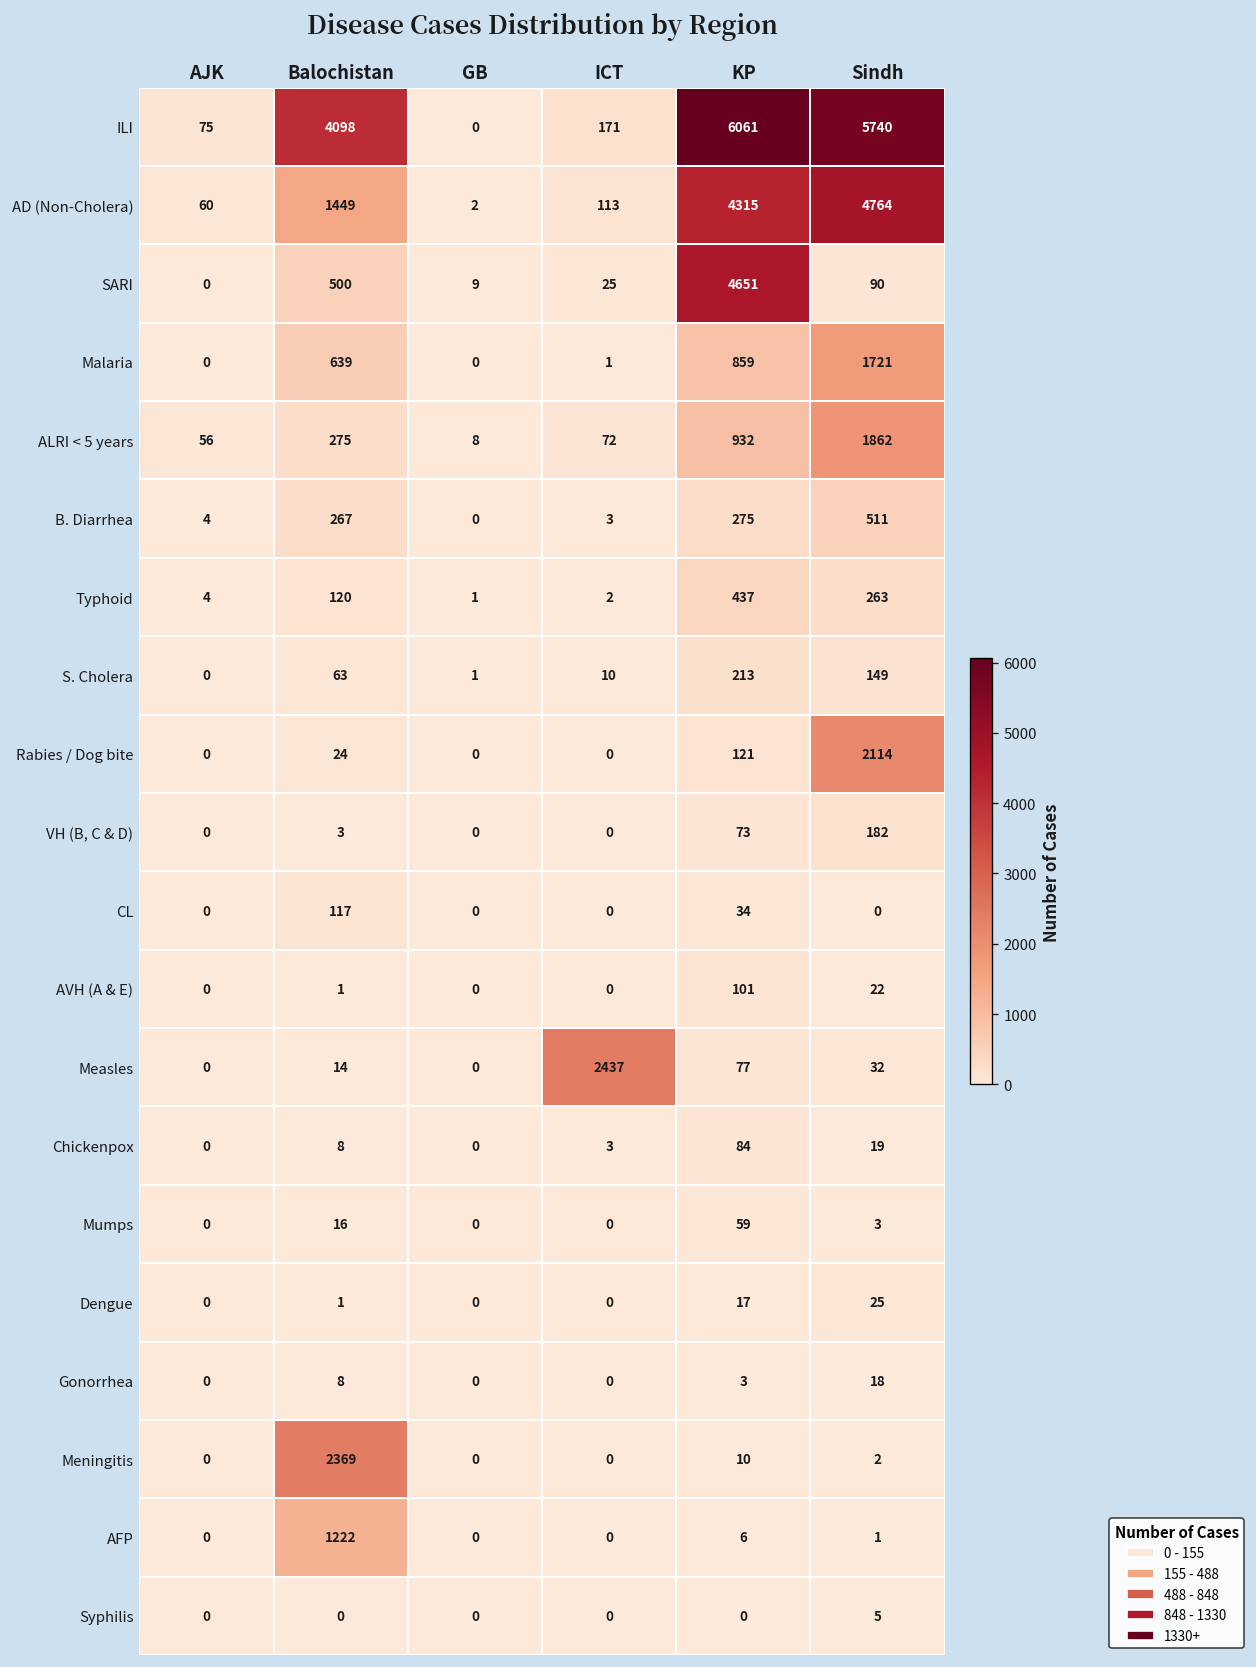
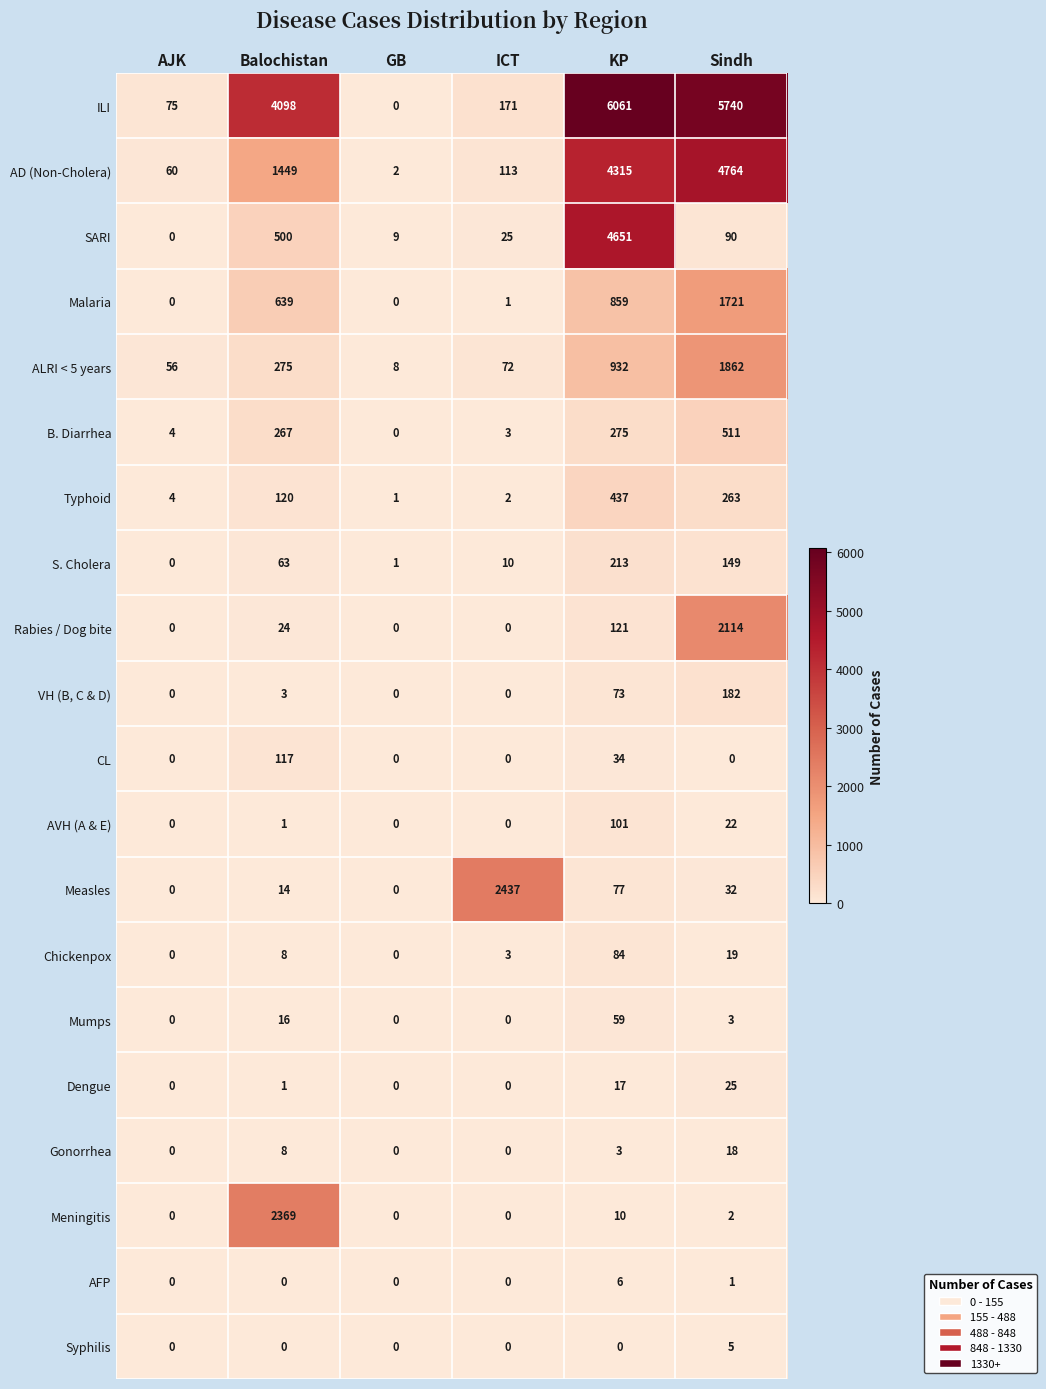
AFP, Balochistan: 1222 -> 0
